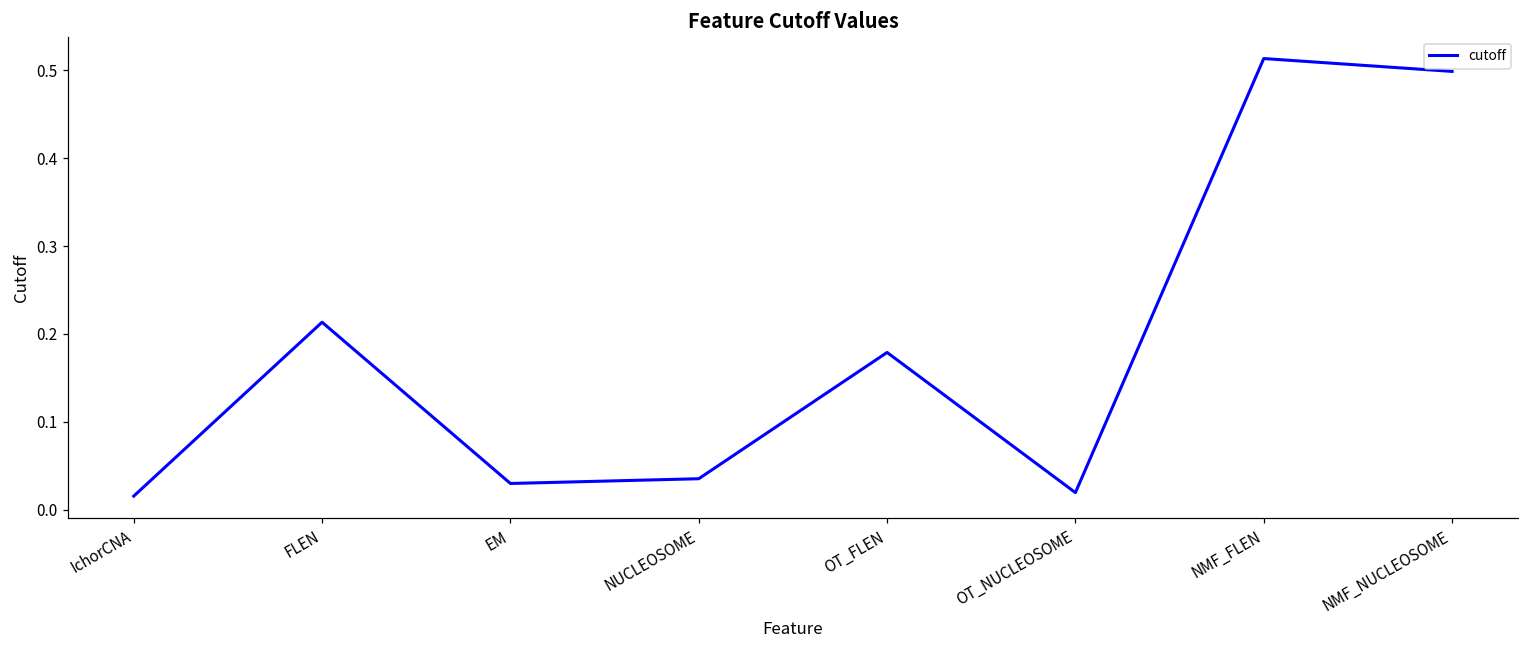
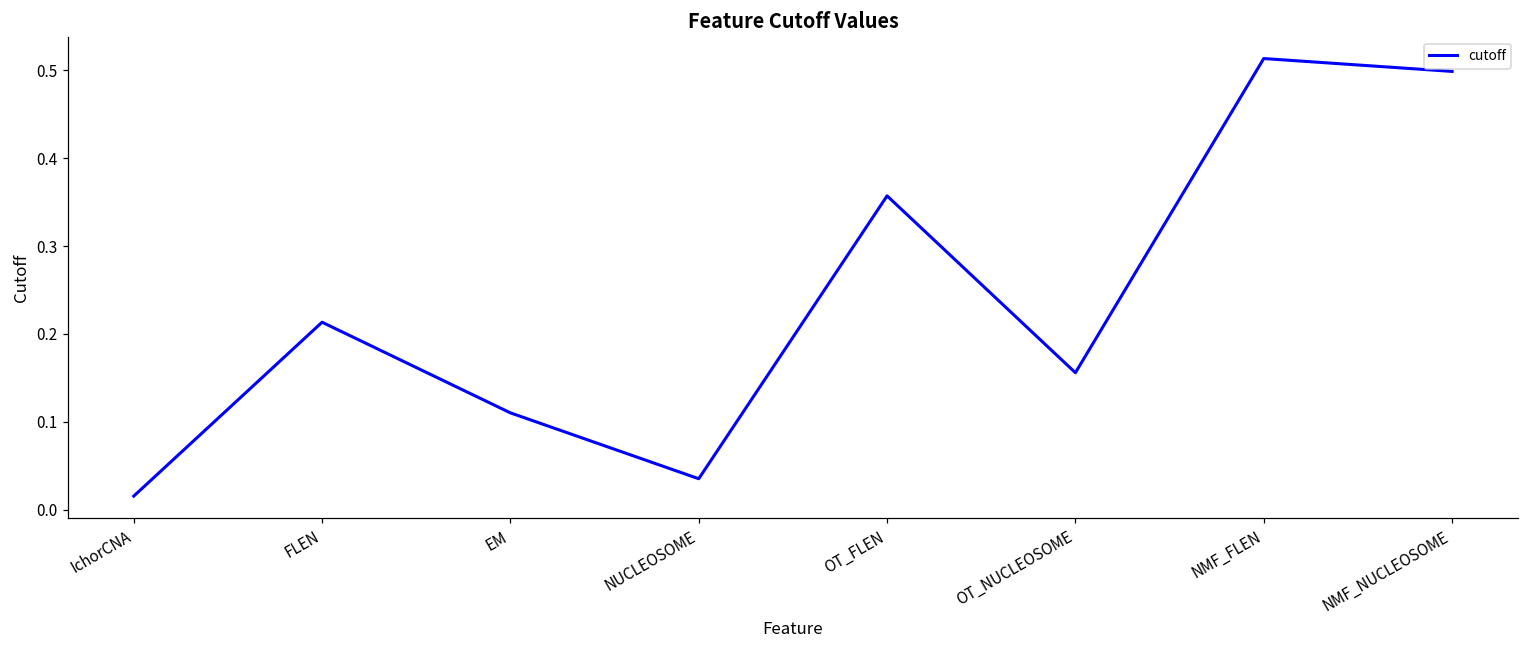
EM: 0.03 -> 0.11
OT_FLEN: 0.18 -> 0.36
OT_NUCLEOSOME: 0.02 -> 0.16
